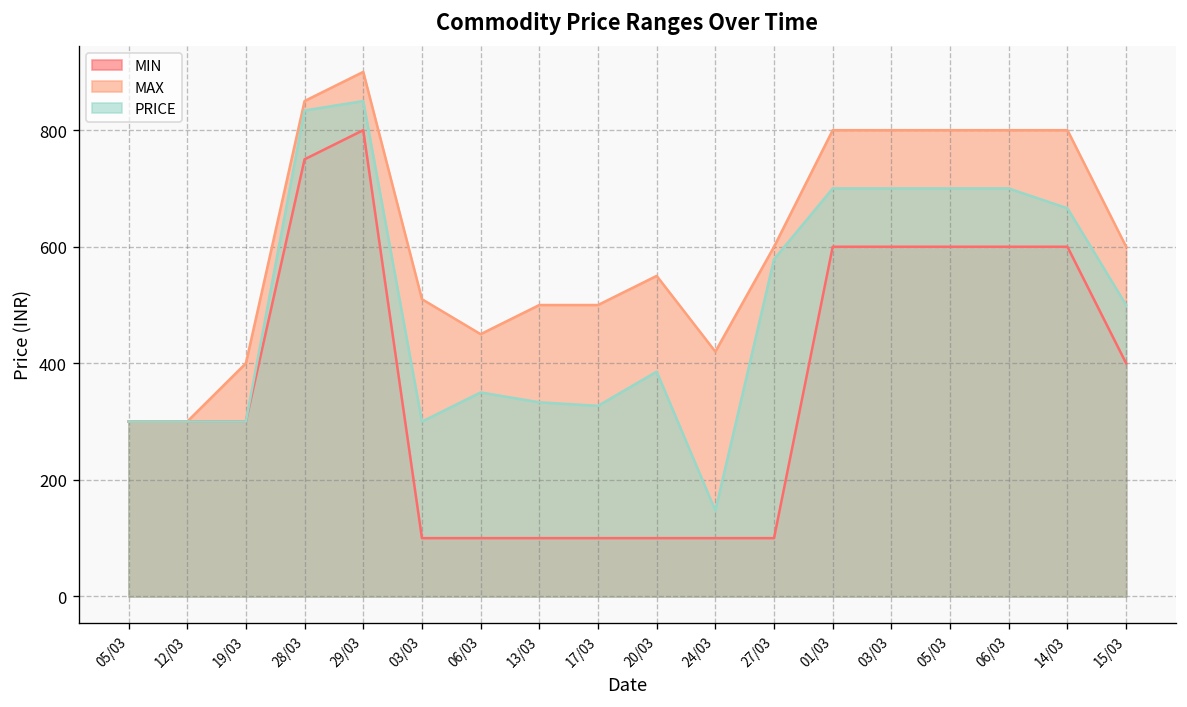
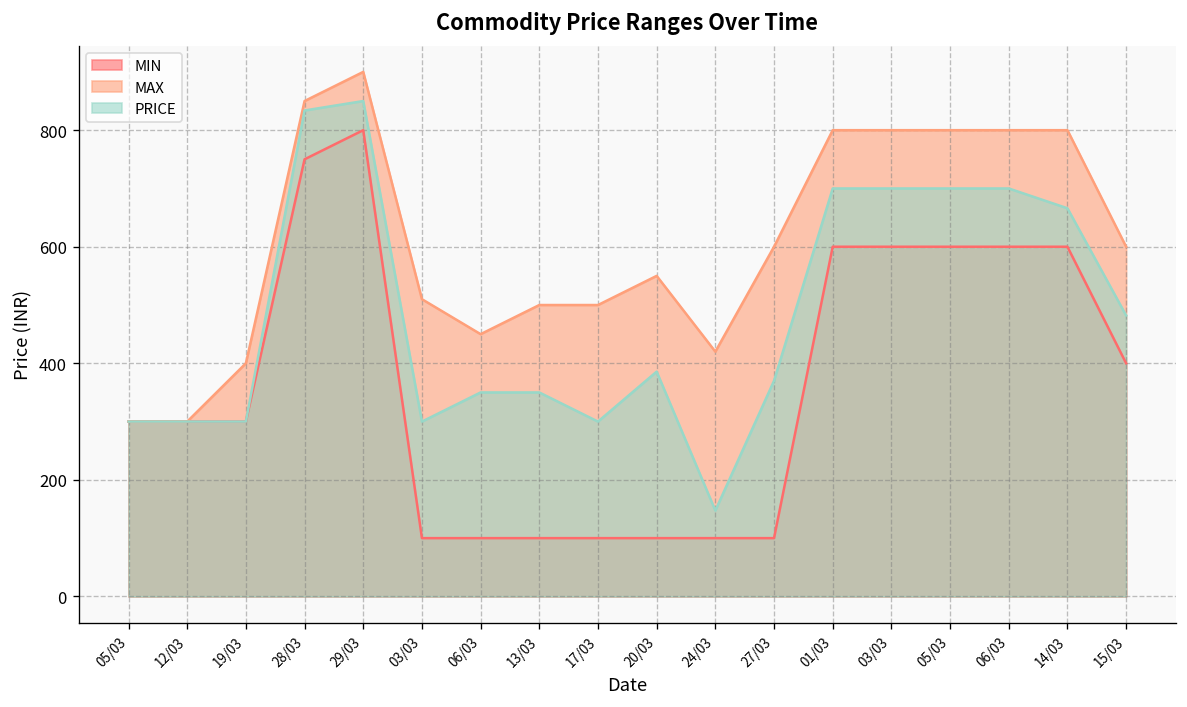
PRICE, 13/03: 330 -> 350
PRICE, 17/03: 330 -> 300
PRICE, 27/03: 580 -> 370
PRICE, 15/03: 500 -> 480
